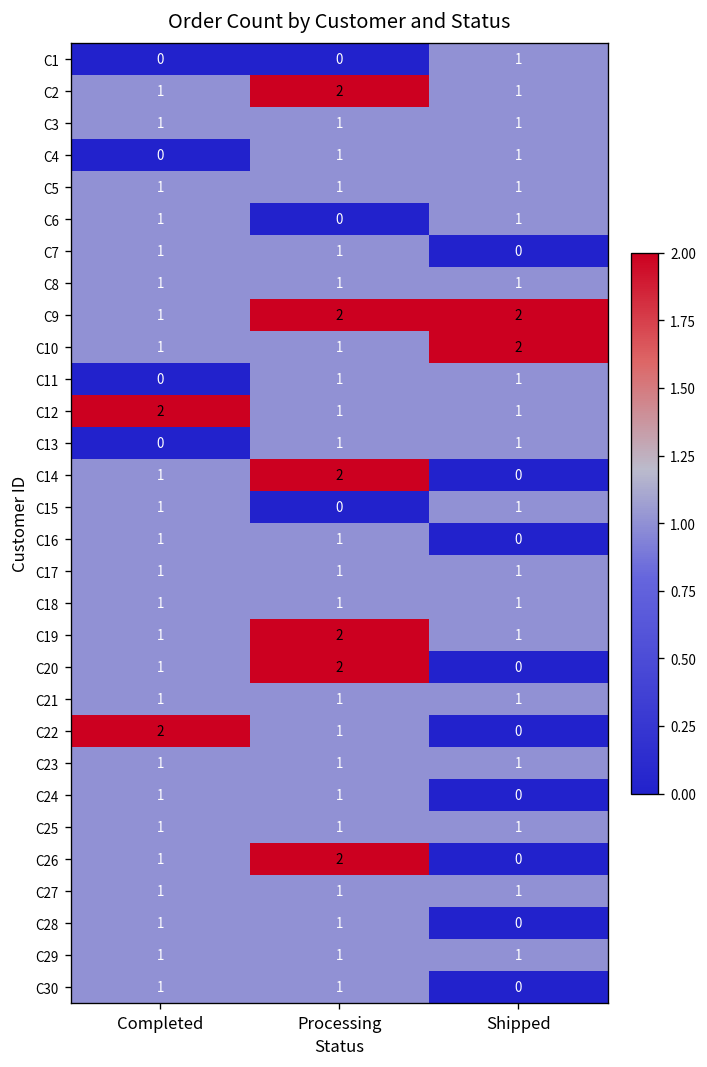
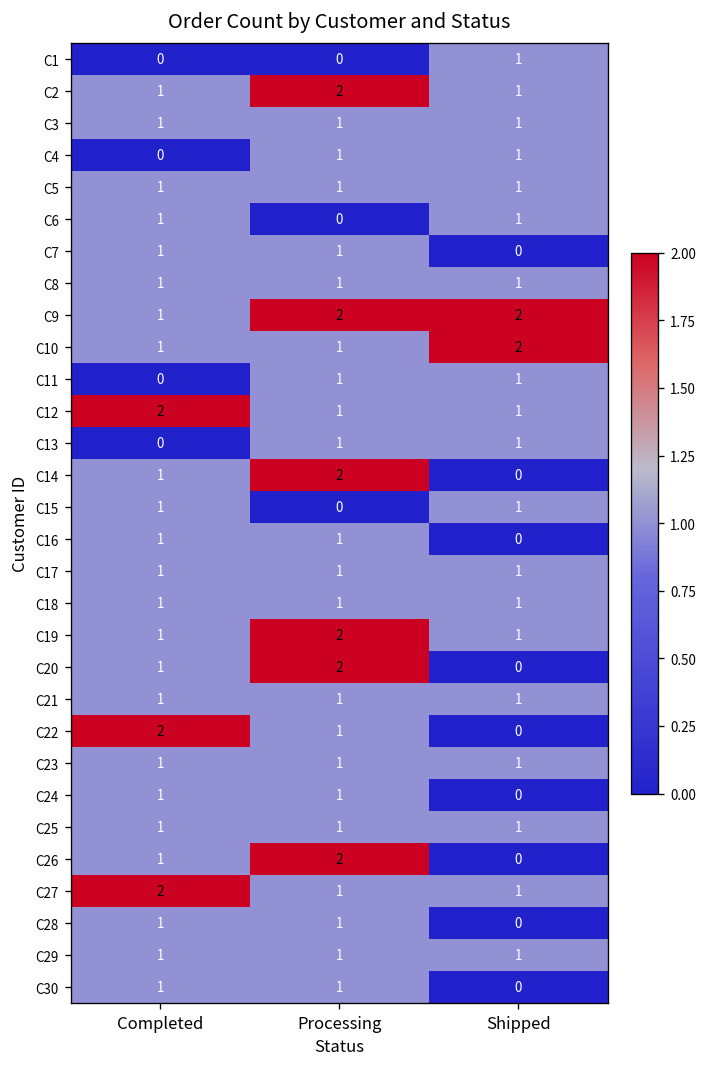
C27, Completed: 1 -> 2
